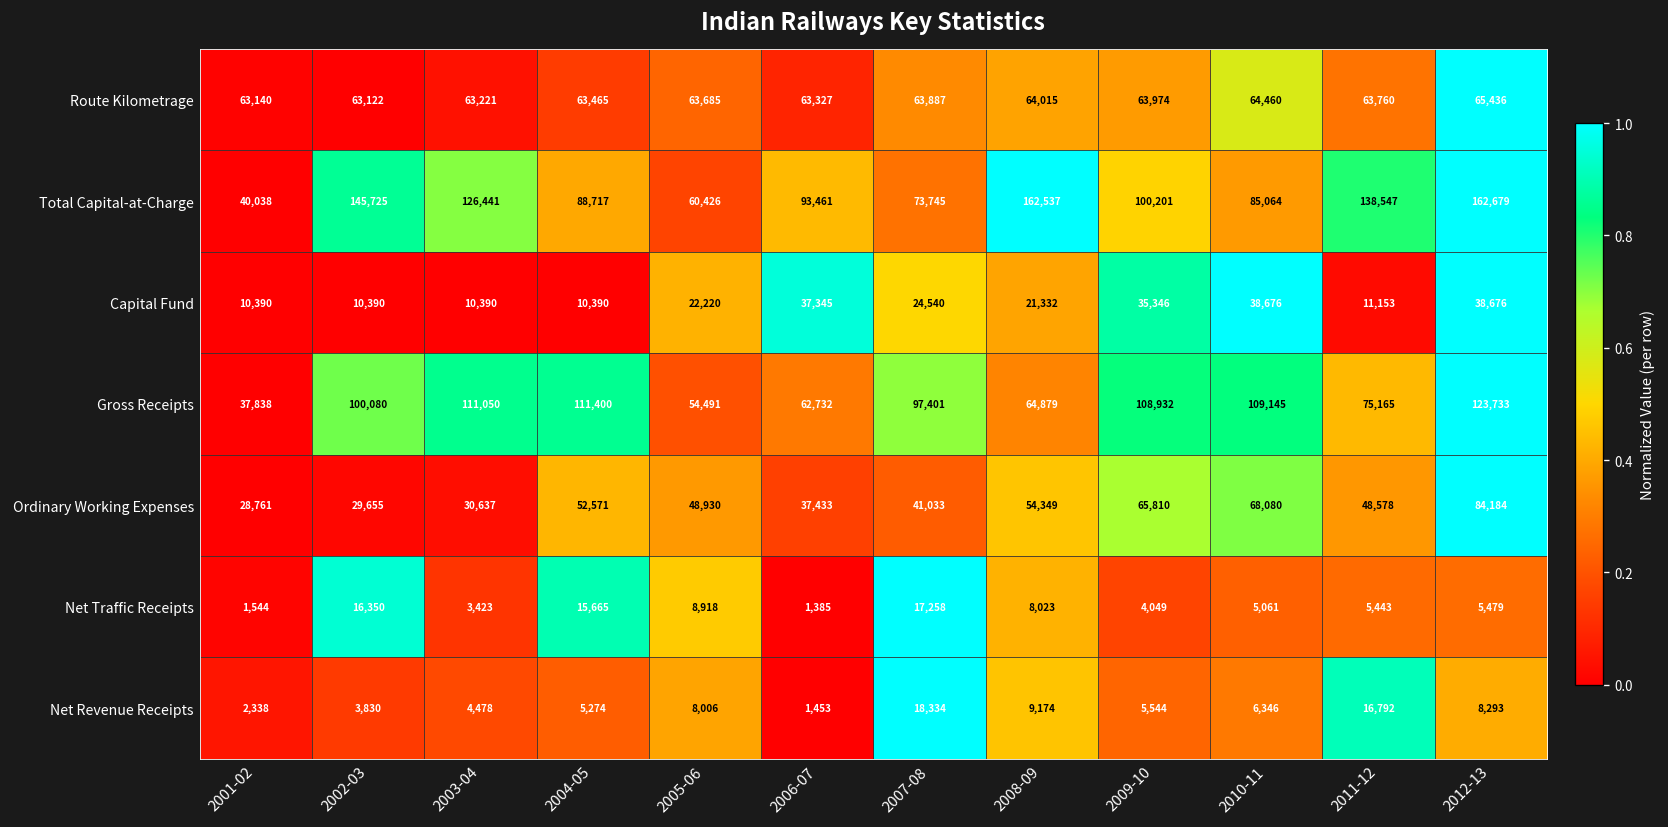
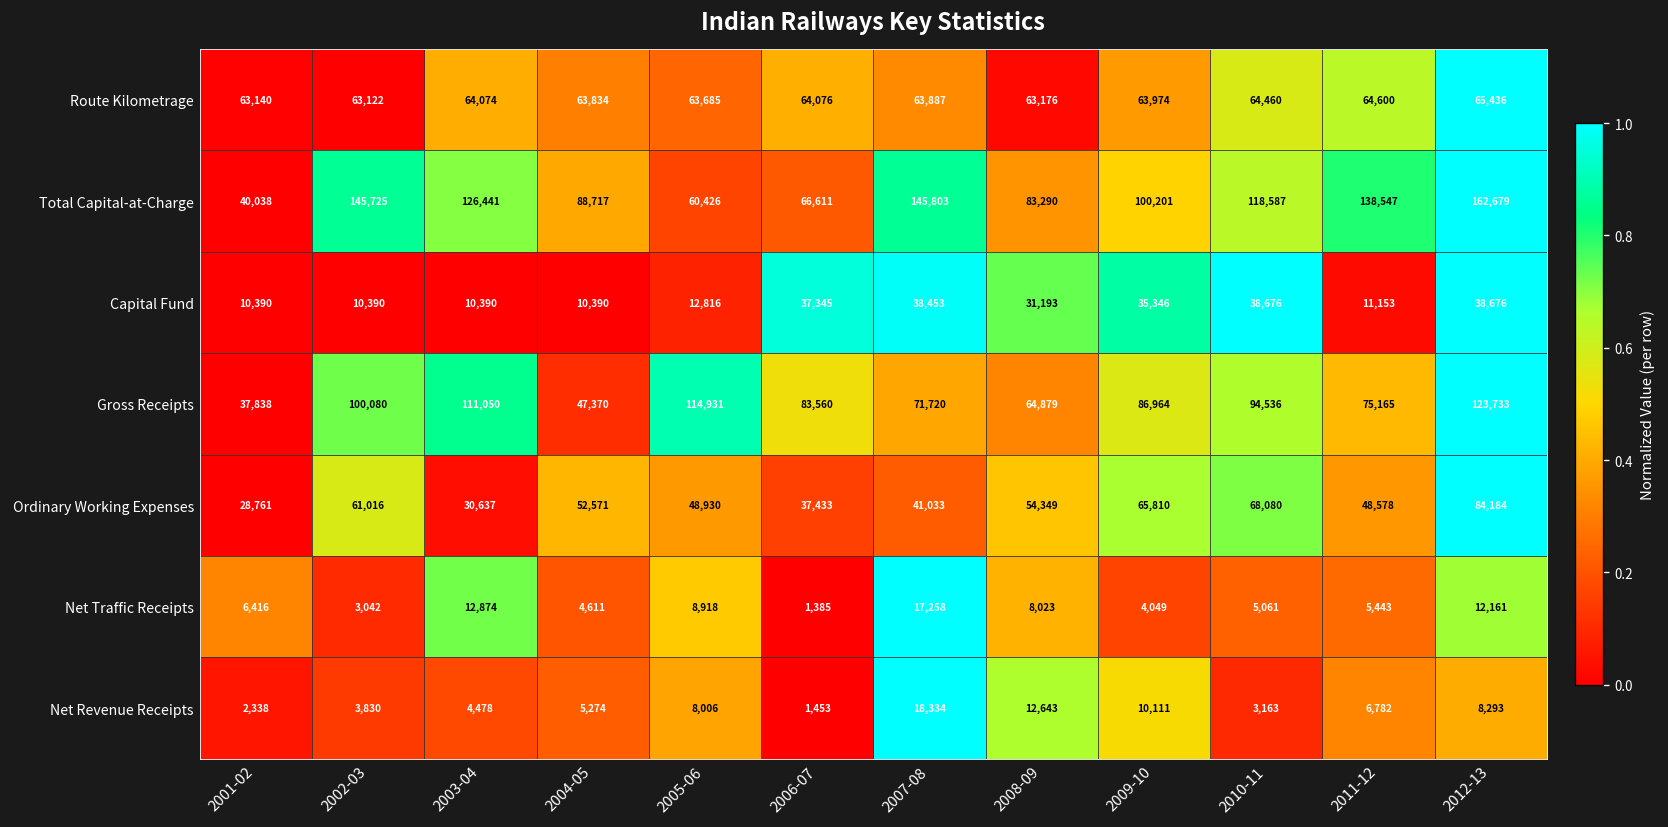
Route Kilometrage, 2003-04: 63,221 -> 64,074
Route Kilometrage, 2004-05: 63,465 -> 63,834
Route Kilometrage, 2006-07: 63,327 -> 64,076
Route Kilometrage, 2008-09: 64,015 -> 63,176
Route Kilometrage, 2011-12: 63,760 -> 64,600
Total Capital-at-Charge, 2006-07: 93,461 -> 66,611
Total Capital-at-Charge, 2007-08: 73,745 -> 145,803
Total Capital-at-Charge, 2008-09: 162,537 -> 83,290
Total Capital-at-Charge, 2010-11: 85,064 -> 118,587
Capital Fund, 2005-06: 22,220 -> 12,816
Capital Fund, 2007-08: 24,540 -> 38,453
Capital Fund, 2008-09: 21,332 -> 31,193
Gross Receipts, 2004-05: 111,400 -> 47,370
Gross Receipts, 2005-06: 54,491 -> 114,931
Gross Receipts, 2006-07: 62,732 -> 83,560
Gross Receipts, 2007-08: 97,401 -> 71,720
Gross Receipts, 2009-10: 108,932 -> 86,964
Gross Receipts, 2010-11: 109,145 -> 94,536
Ordinary Working Expenses, 2002-03: 29,655 -> 61,016
Net Traffic Receipts, 2001-02: 1,544 -> 6,416
Net Traffic Receipts, 2002-03: 16,350 -> 3,042
Net Traffic Receipts, 2003-04: 3,423 -> 12,874
Net Traffic Receipts, 2004-05: 15,665 -> 4,611
Net Traffic Receipts, 2012-13: 5,479 -> 12,161
Net Revenue Receipts, 2008-09: 9,174 -> 12,643
Net Revenue Receipts, 2009-10: 5,544 -> 10,111
Net Revenue Receipts, 2010-11: 6,346 -> 3,163
Net Revenue Receipts, 2011-12: 16,792 -> 6,782
